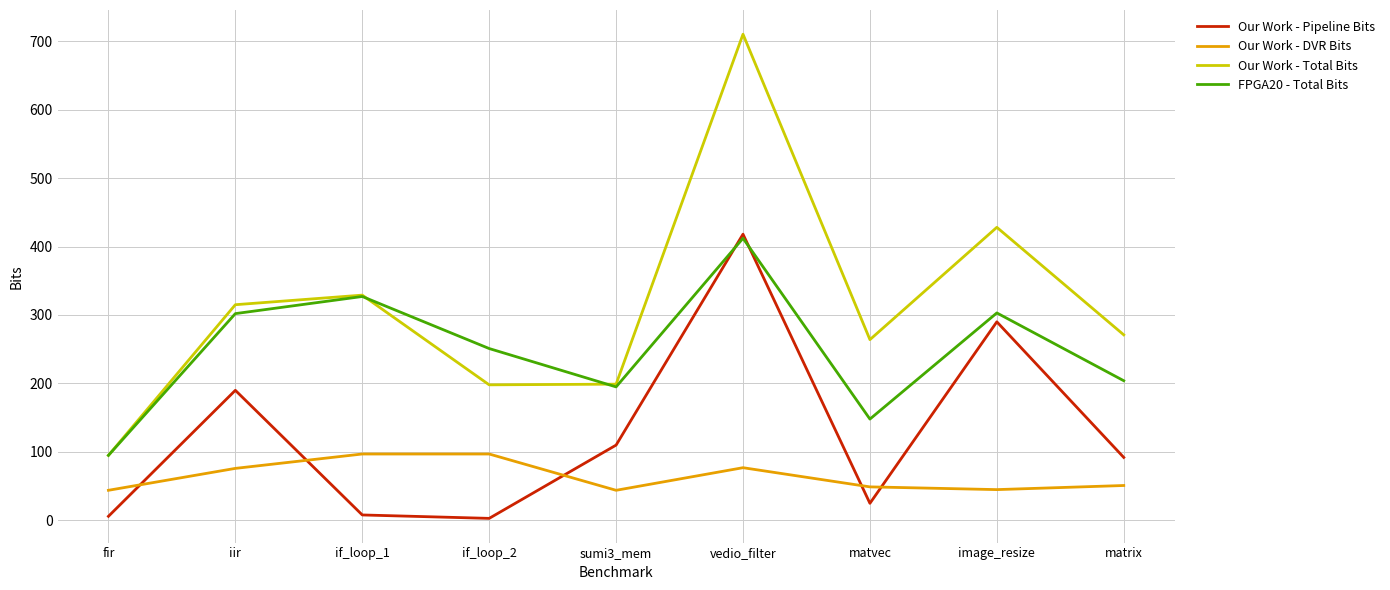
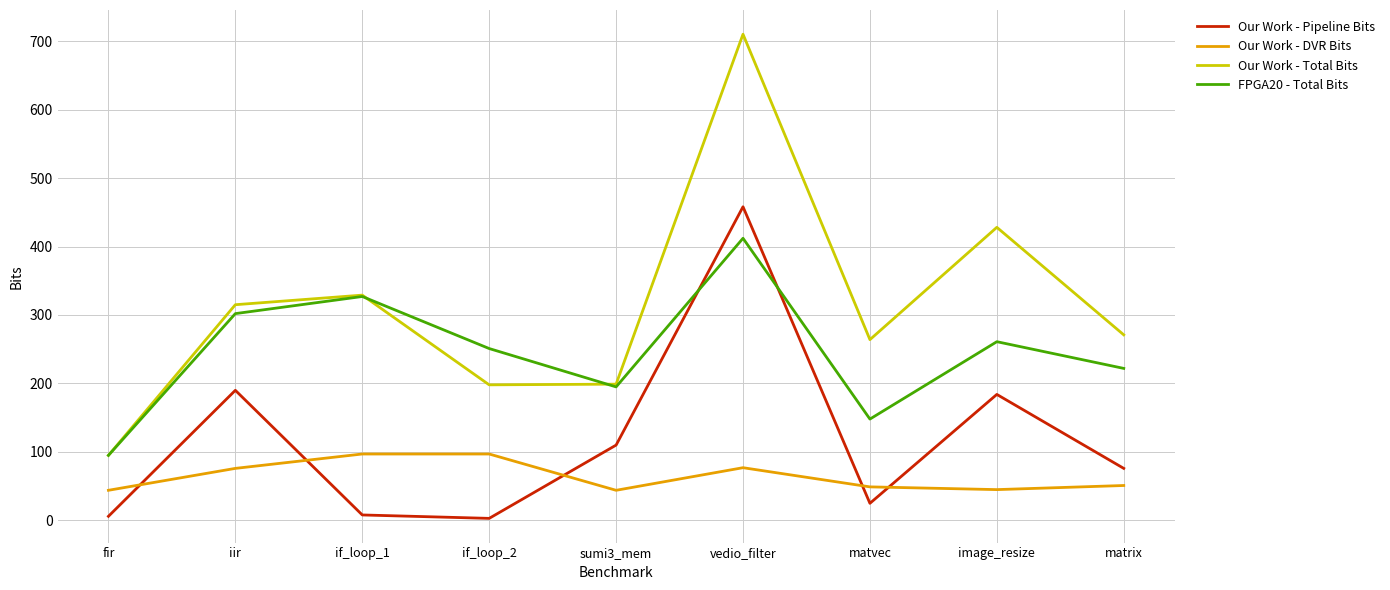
Our Work - Pipeline Bits, vedio_filter: 420 -> 460
Our Work - Pipeline Bits, image_resize: 290 -> 180
FPGA20 - Total Bits, image_resize: 300 -> 260
Our Work - Pipeline Bits, matrix: 90 -> 80
FPGA20 - Total Bits, matrix: 200 -> 220
